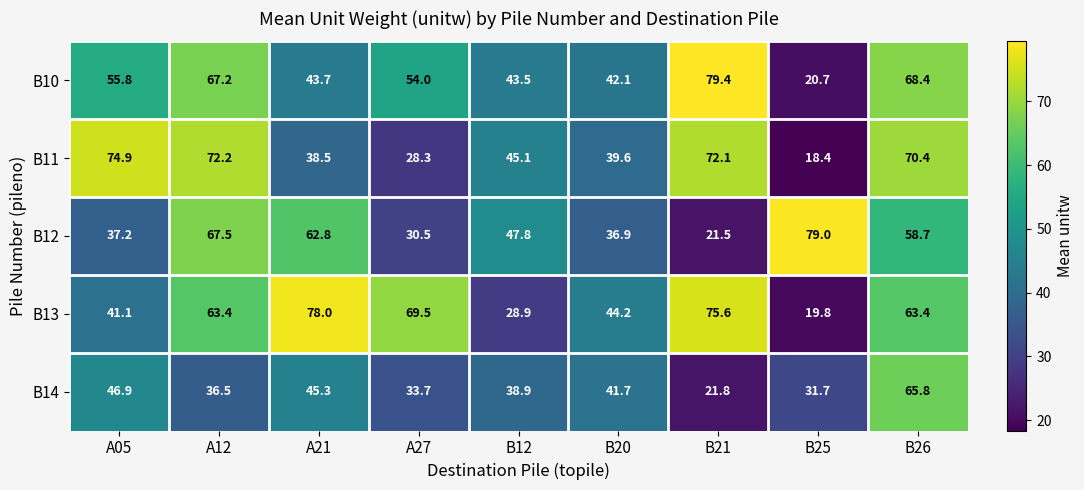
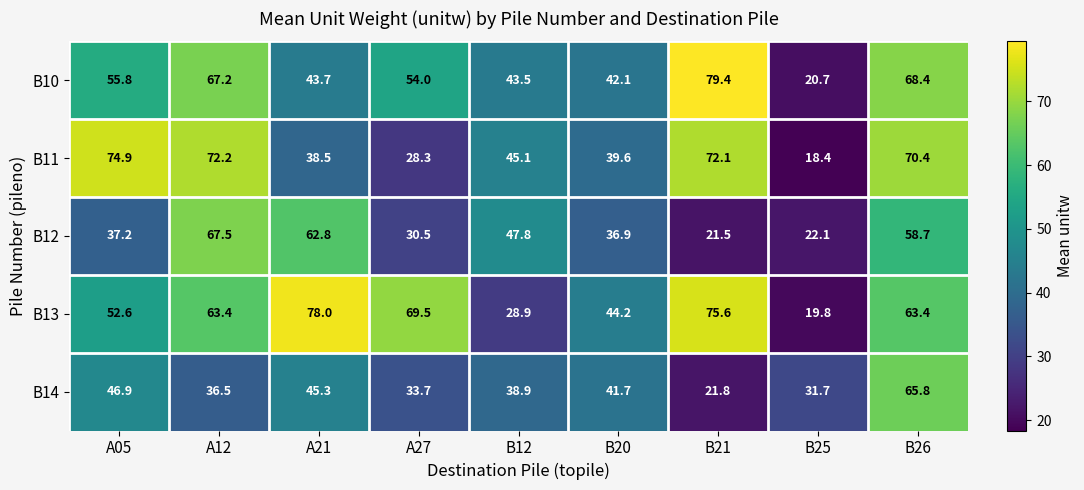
B12, B25: 79.0 -> 22.1
B13, A05: 41.1 -> 52.6
